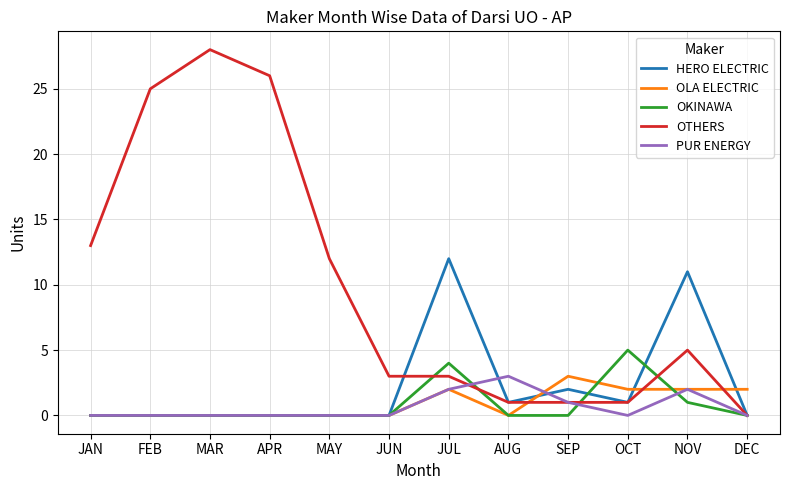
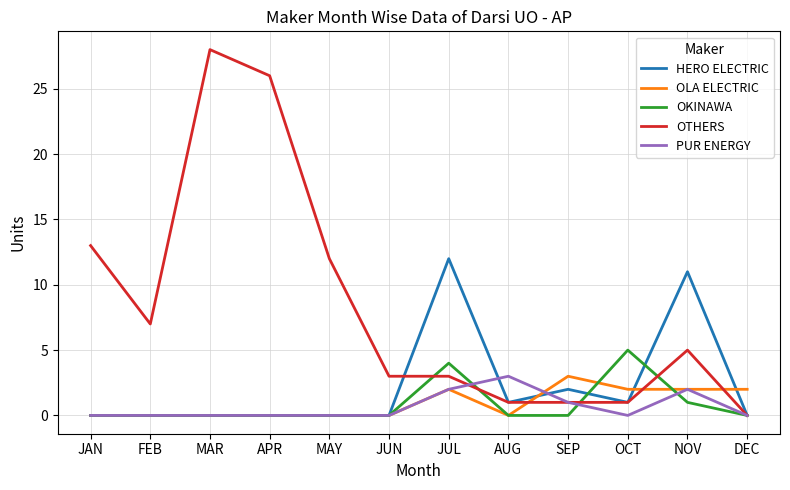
OTHERS, FEB: 25 -> 7
